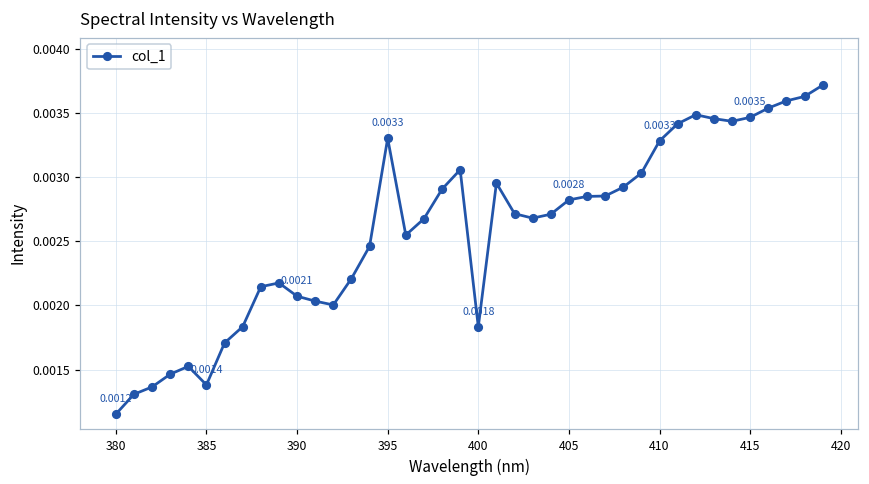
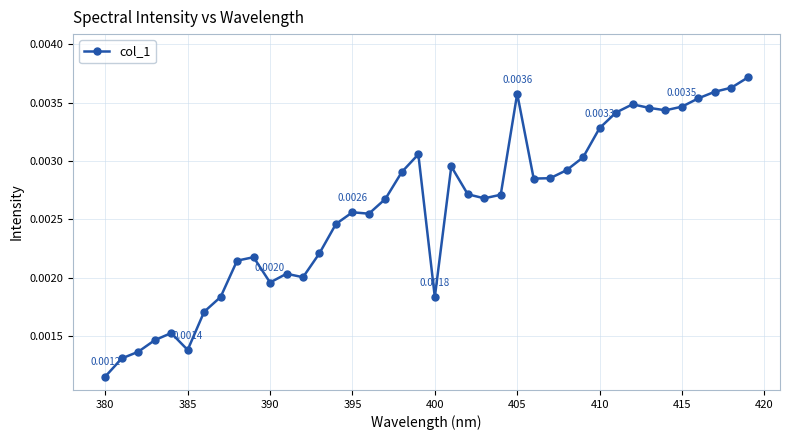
390: 0.0021 -> 0.0020
395: 0.0033 -> 0.0026
405: 0.0028 -> 0.0036
